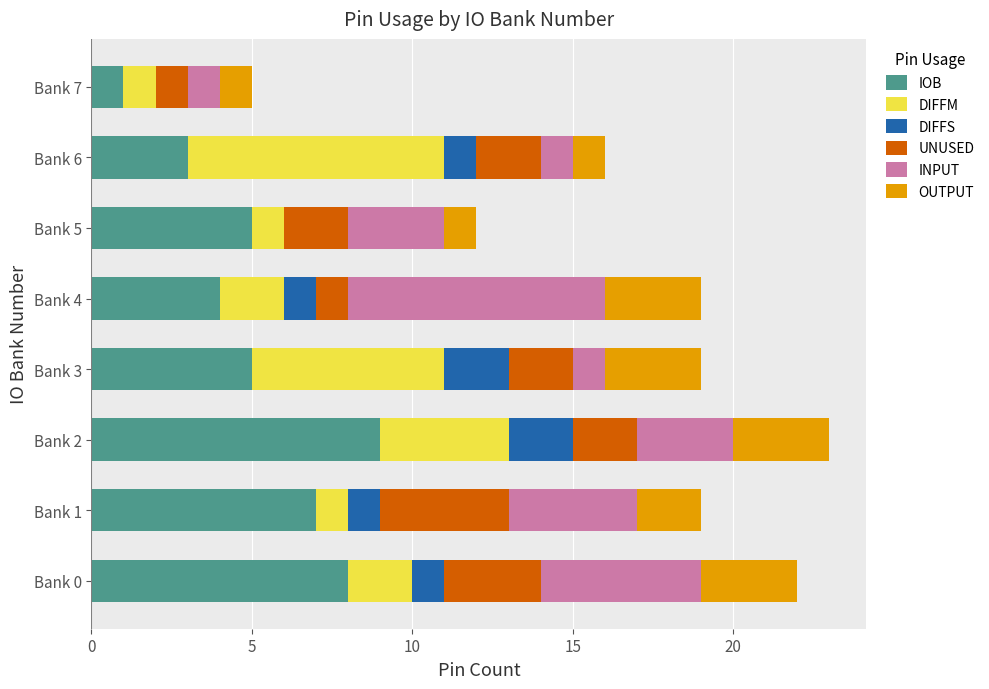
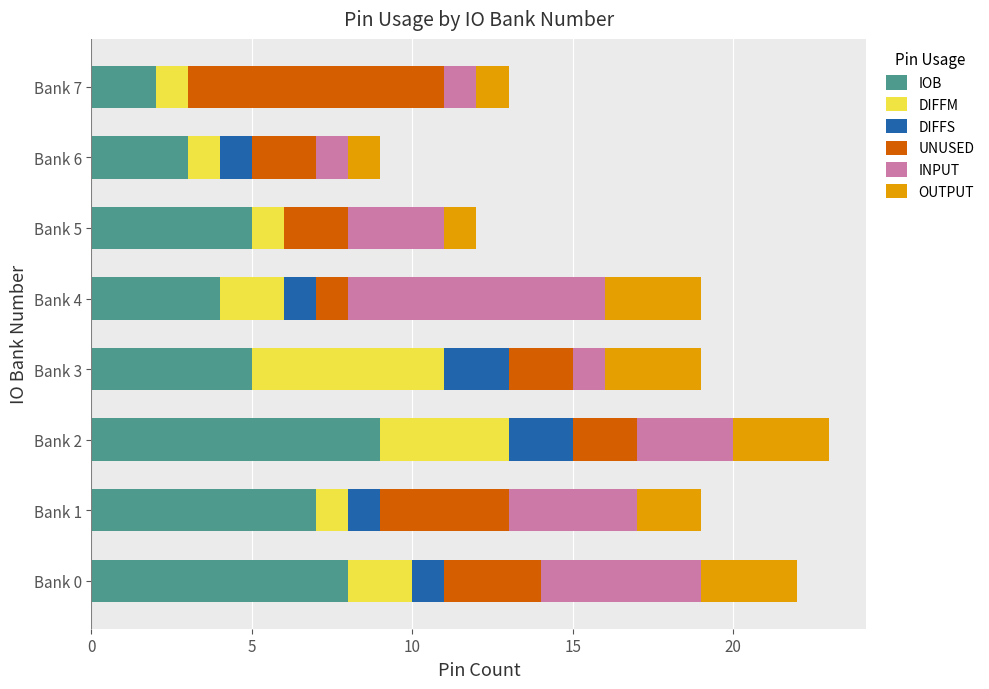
IOB, Bank 7: 1 -> 2
UNUSED, Bank 7: 1 -> 8
DIFFM, Bank 6: 8 -> 1
